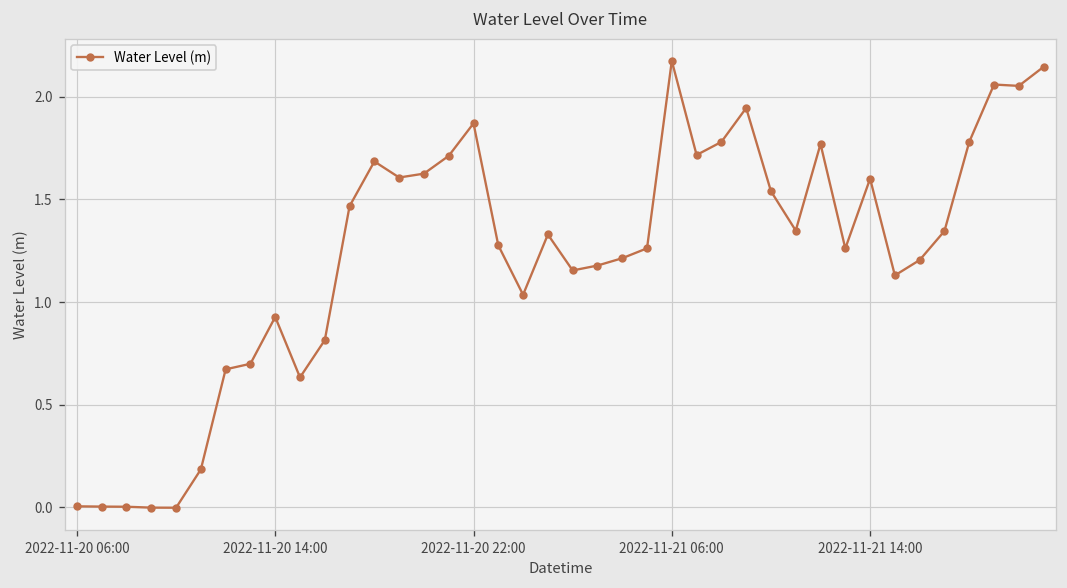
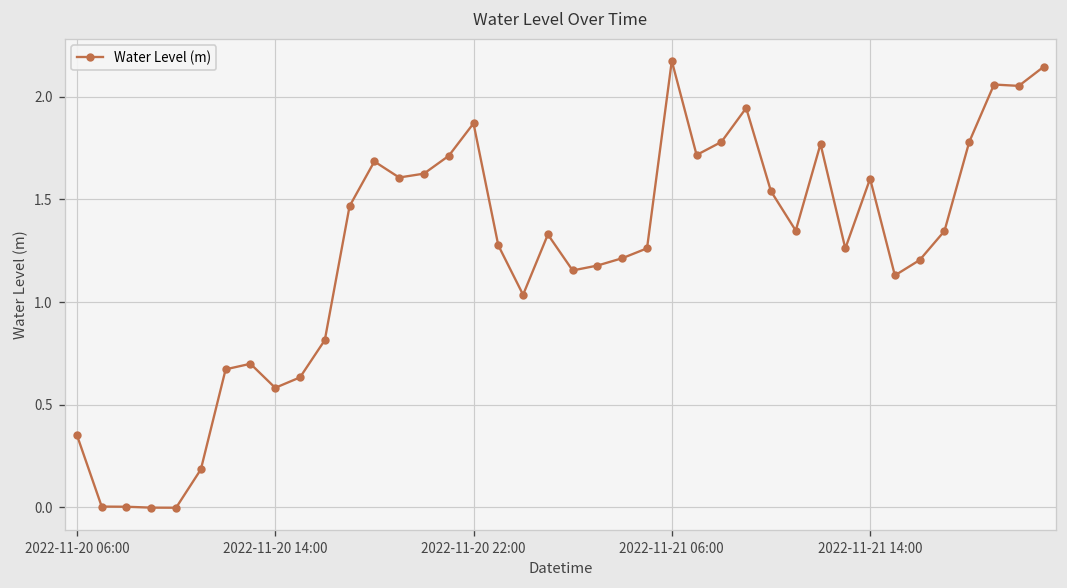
2022-11-20 06:00: 0.01 -> 0.35
2022-11-20 14:00: 0.93 -> 0.58
